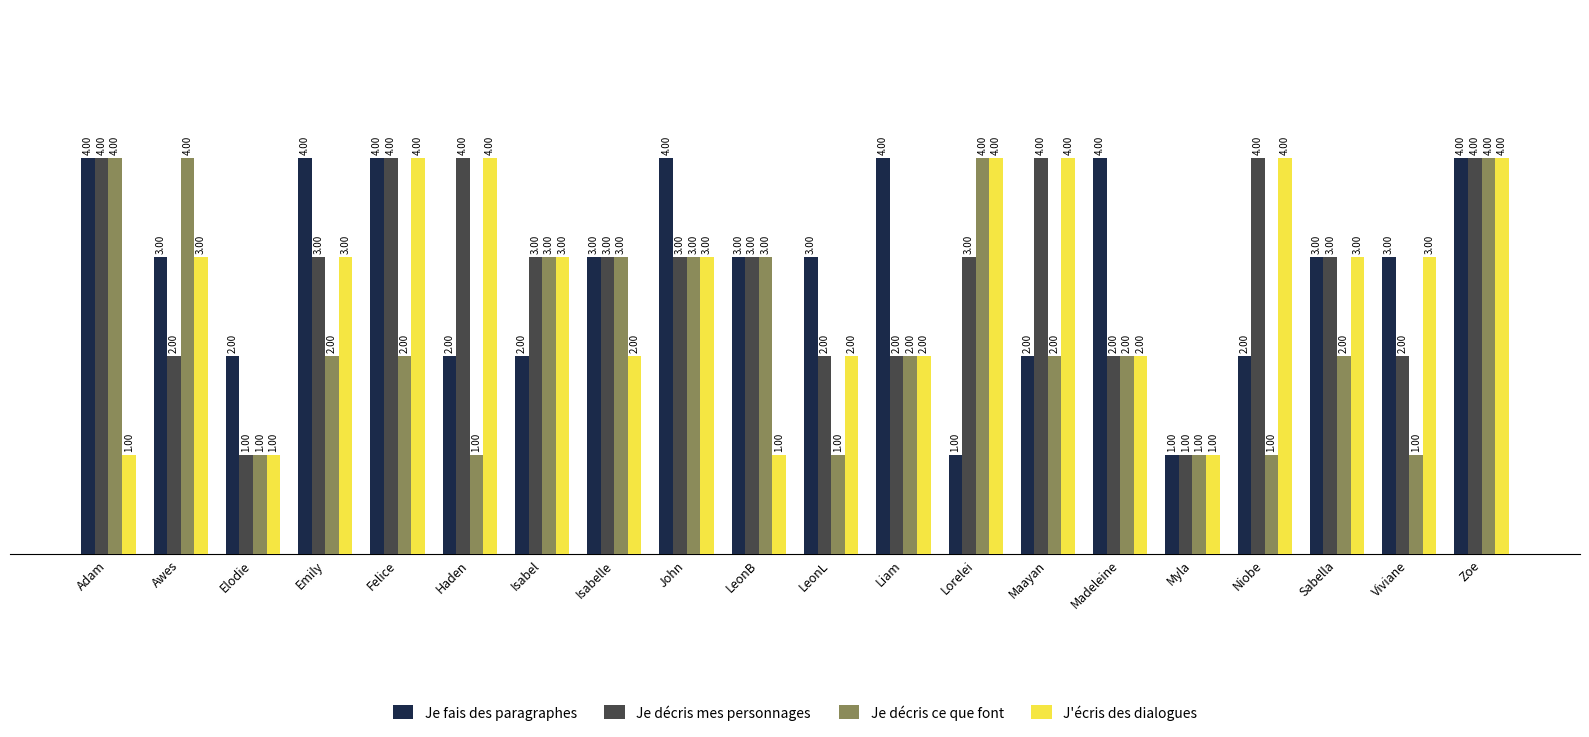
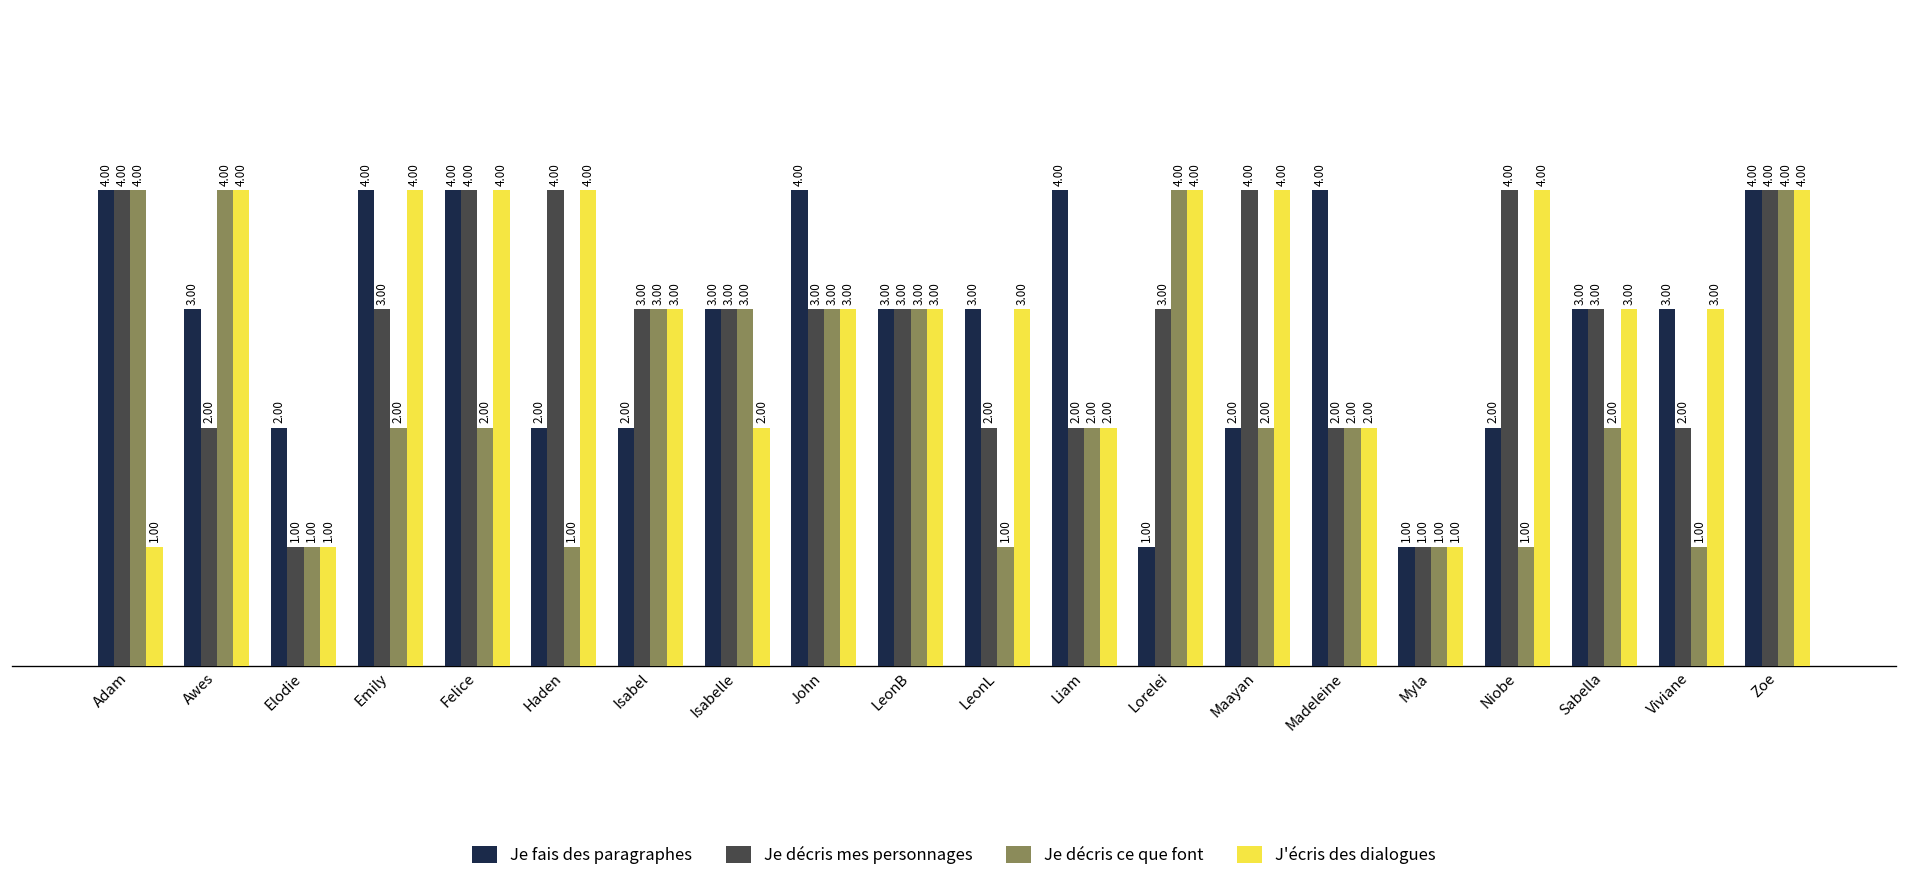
J'écris des dialogues, Awes: 3.00 -> 4.00
J'écris des dialogues, Emily: 3.00 -> 4.00
J'écris des dialogues, LeonB: 1.00 -> 3.00
J'écris des dialogues, LeonL: 2.00 -> 3.00
